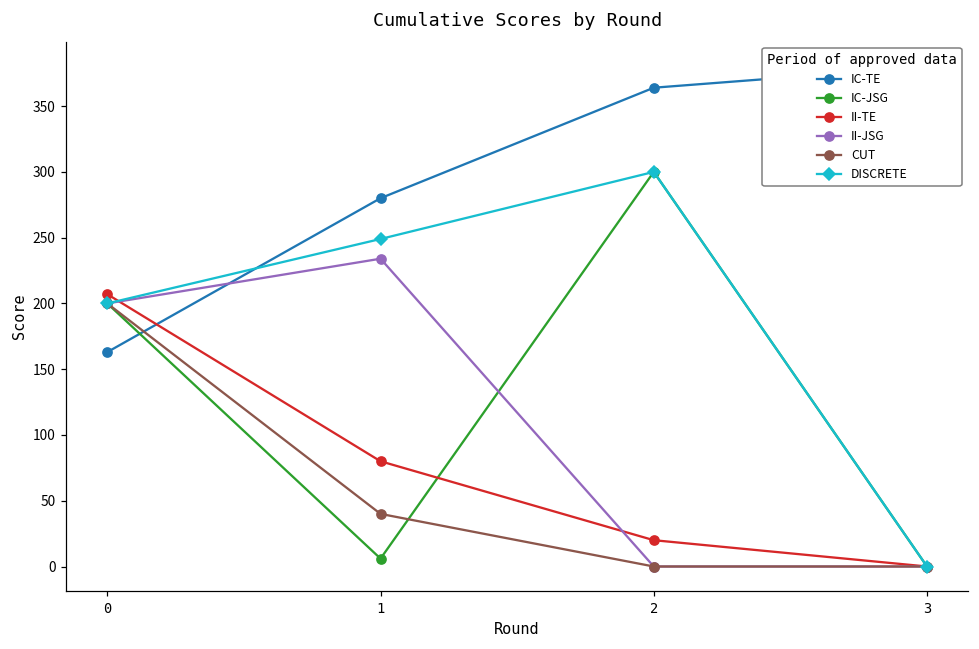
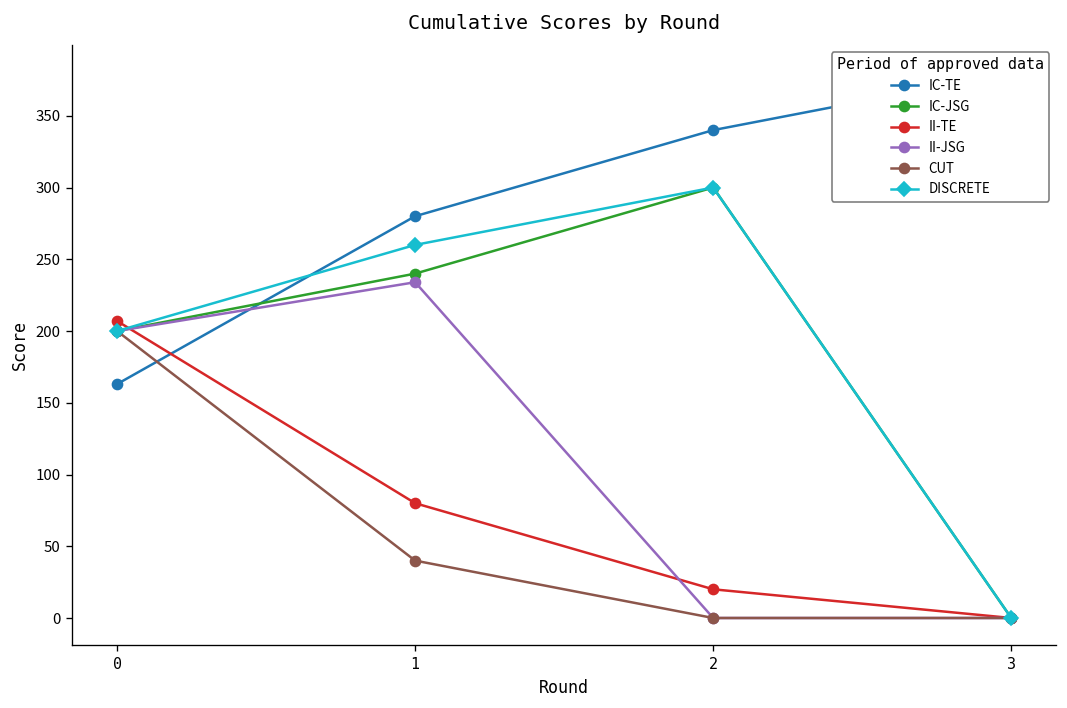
IC-JSG, 1: 6 -> 240
DISCRETE, 1: 249 -> 260
IC-TE, 2: 364 -> 340
